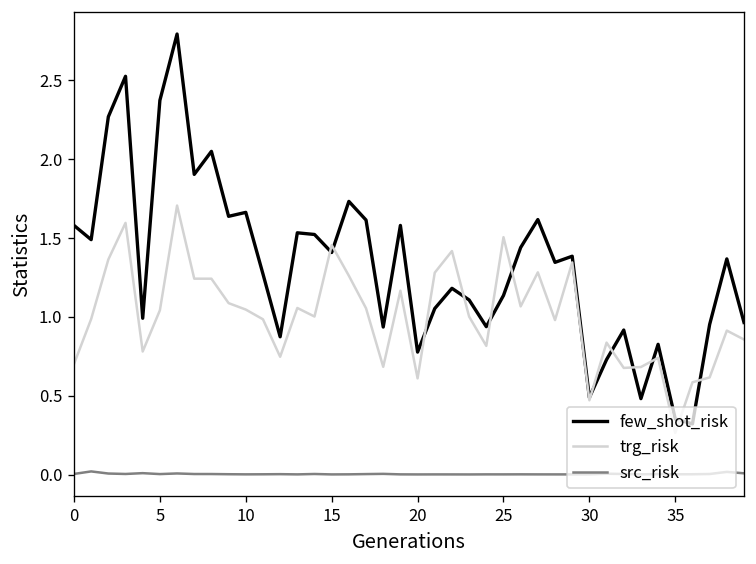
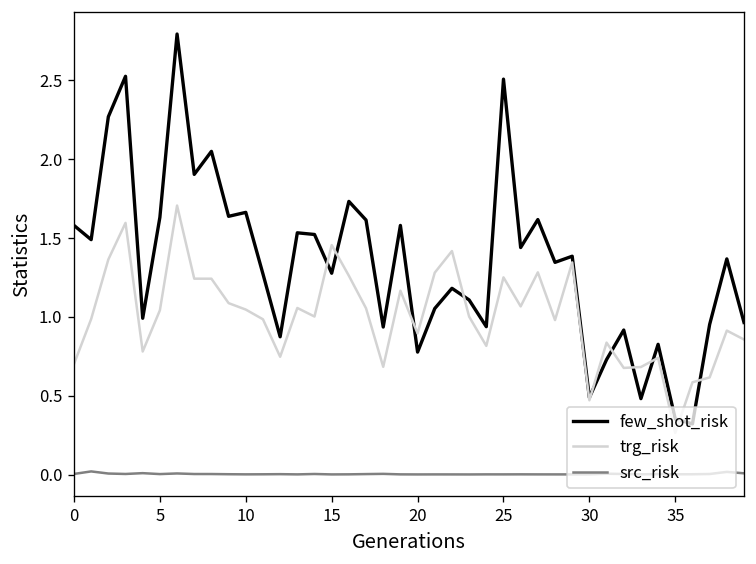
few_shot_risk, 5: 2.37 -> 1.63
few_shot_risk, 15: 1.41 -> 1.28
trg_risk, 20: 0.61 -> 0.89
few_shot_risk, 25: 1.14 -> 2.51
trg_risk, 25: 1.51 -> 1.25
